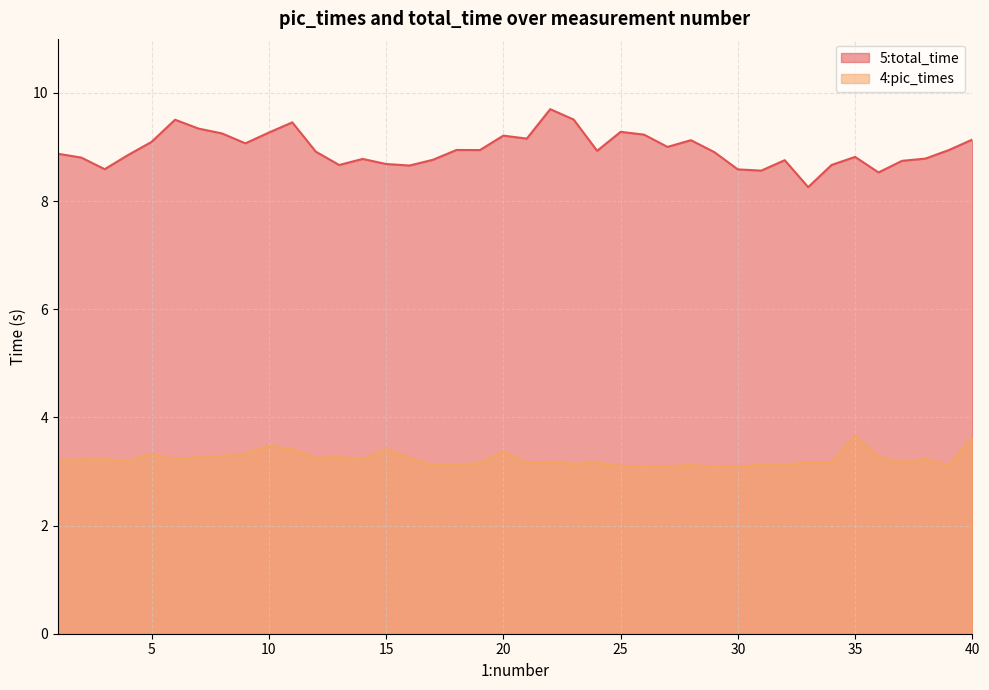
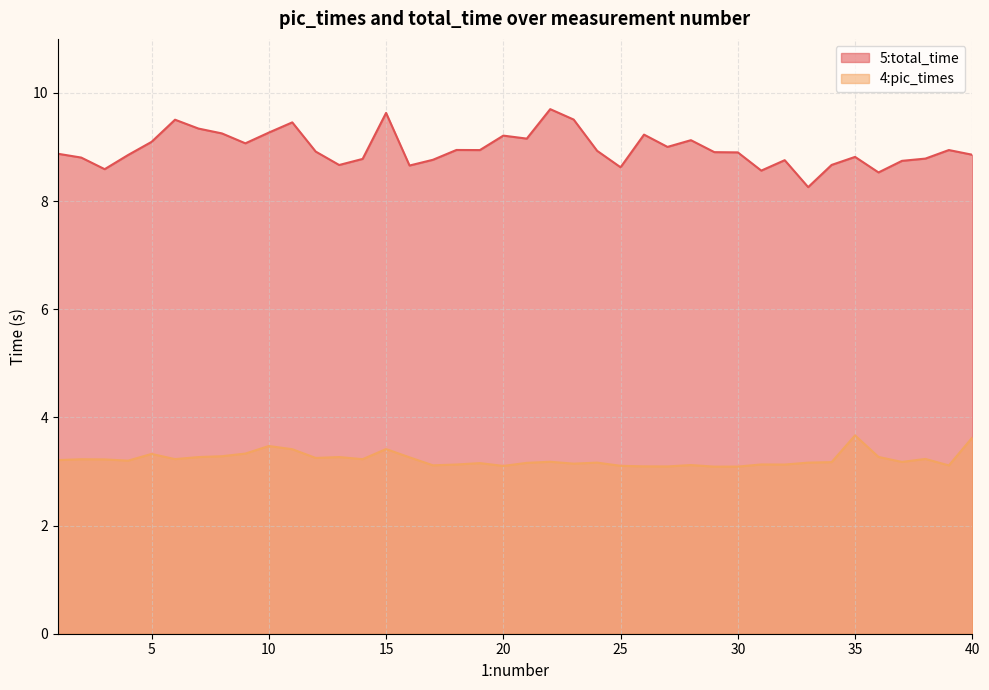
5:total_time, 15: 8.7 -> 9.6
4:pic_times, 20: 3.4 -> 3.1
5:total_time, 25: 9.3 -> 8.6
5:total_time, 30: 8.6 -> 8.9
5:total_time, 40: 9.1 -> 8.9
